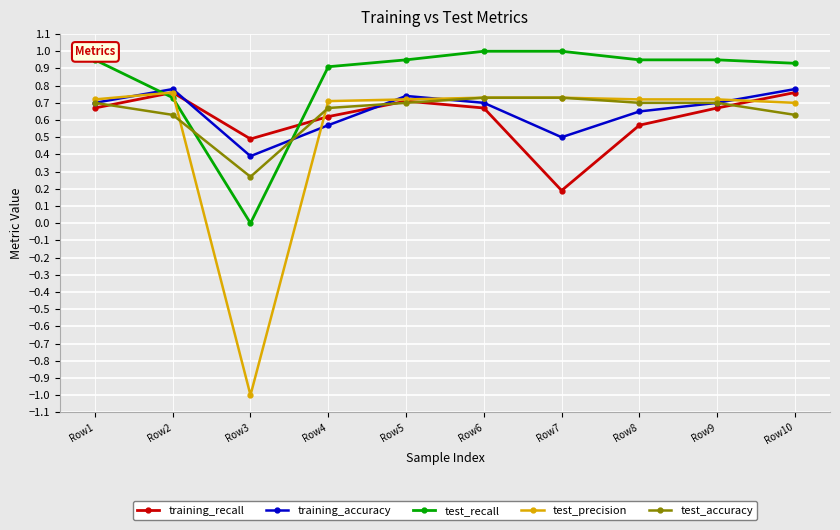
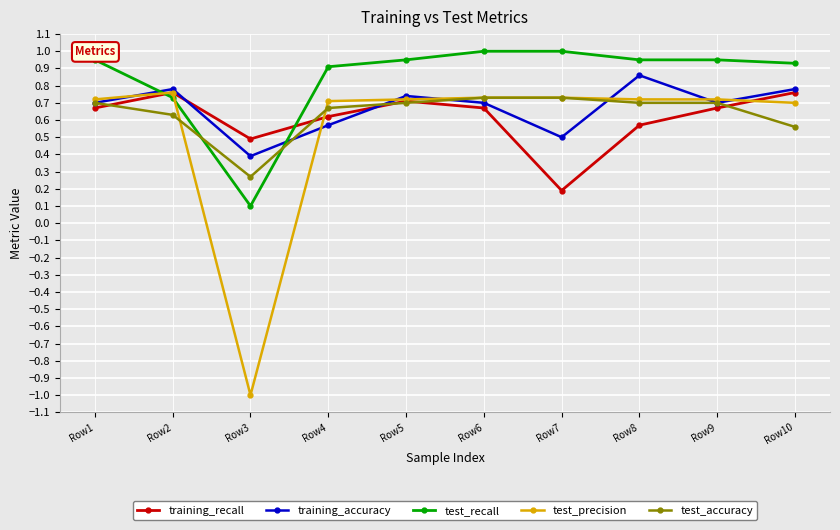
test_recall, Row3: 0.0 -> 0.1
training_accuracy, Row8: 0.65 -> 0.86
test_accuracy, Row10: 0.63 -> 0.56
